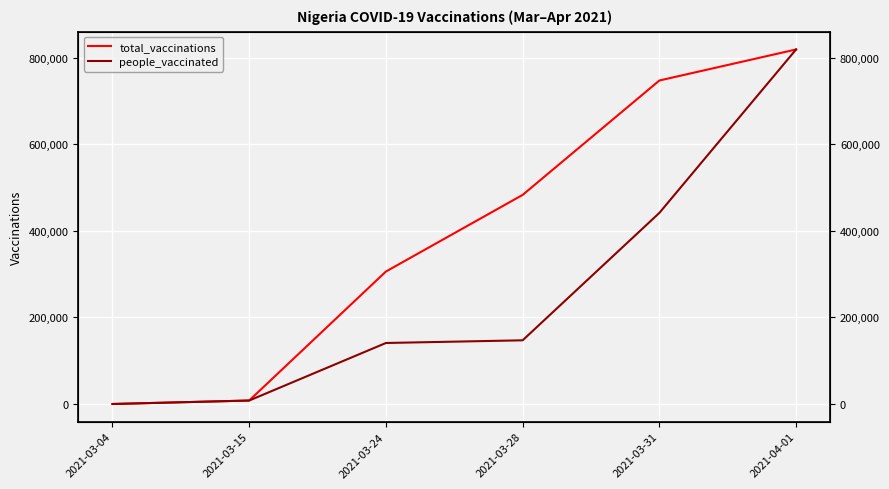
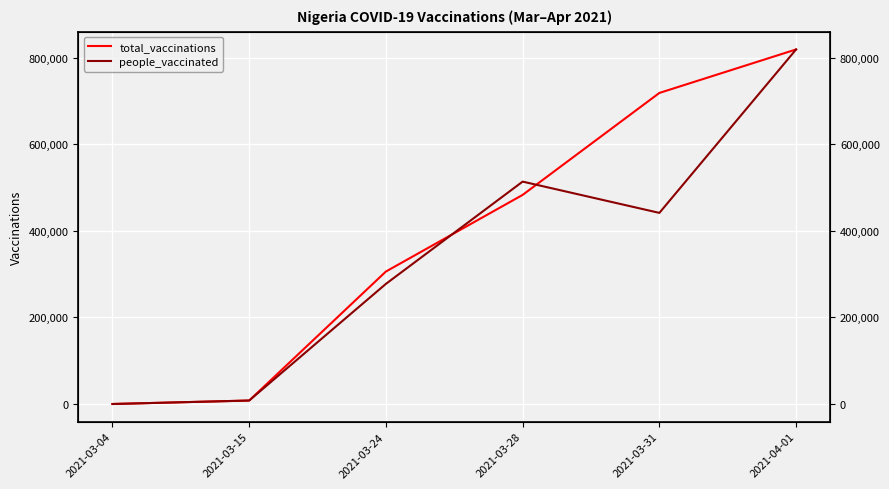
people_vaccinated, 2021-03-24: 140,000 -> 280,000
people_vaccinated, 2021-03-28: 150,000 -> 510,000
total_vaccinations, 2021-03-31: 750,000 -> 720,000
